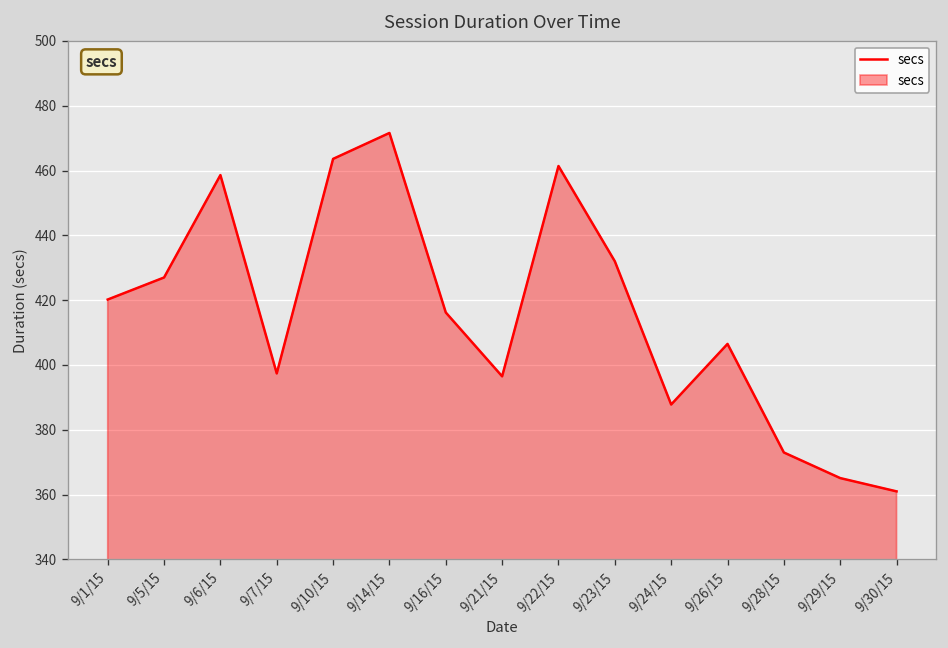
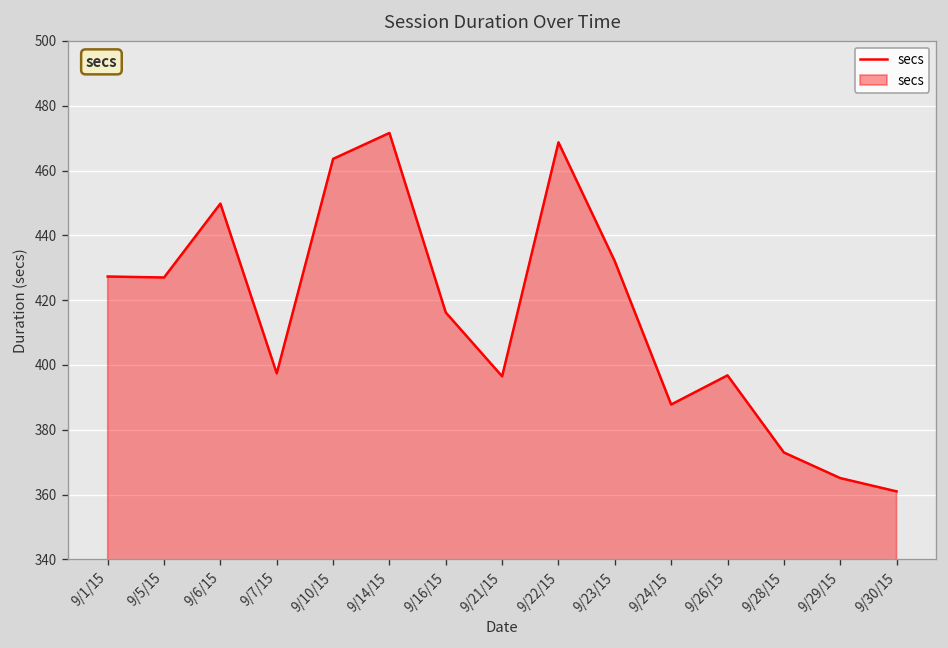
9/1/15: 420 -> 427
9/6/15: 459 -> 450
9/22/15: 461 -> 469
9/26/15: 407 -> 397
